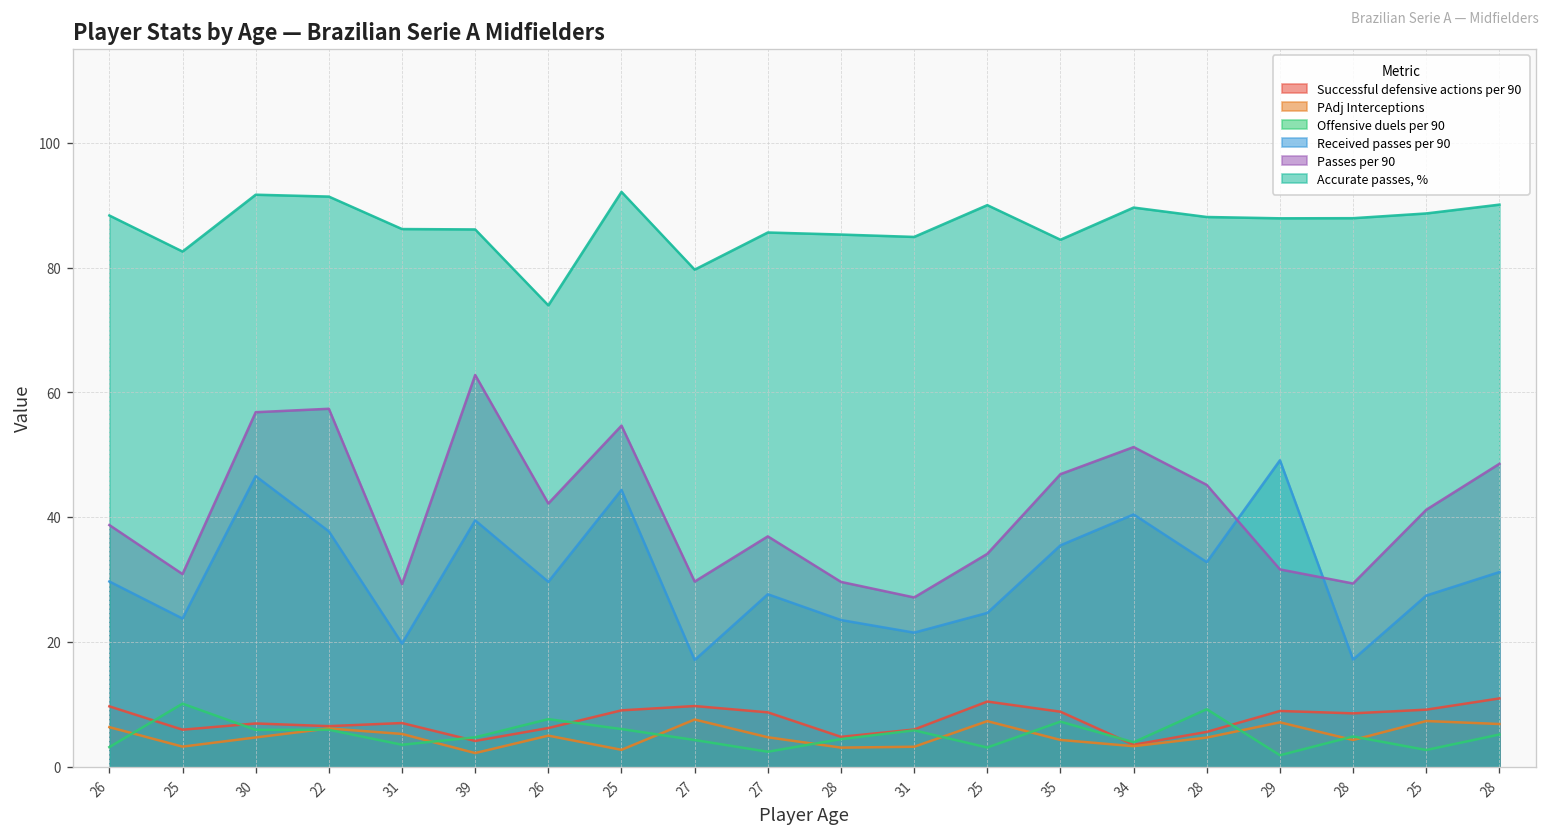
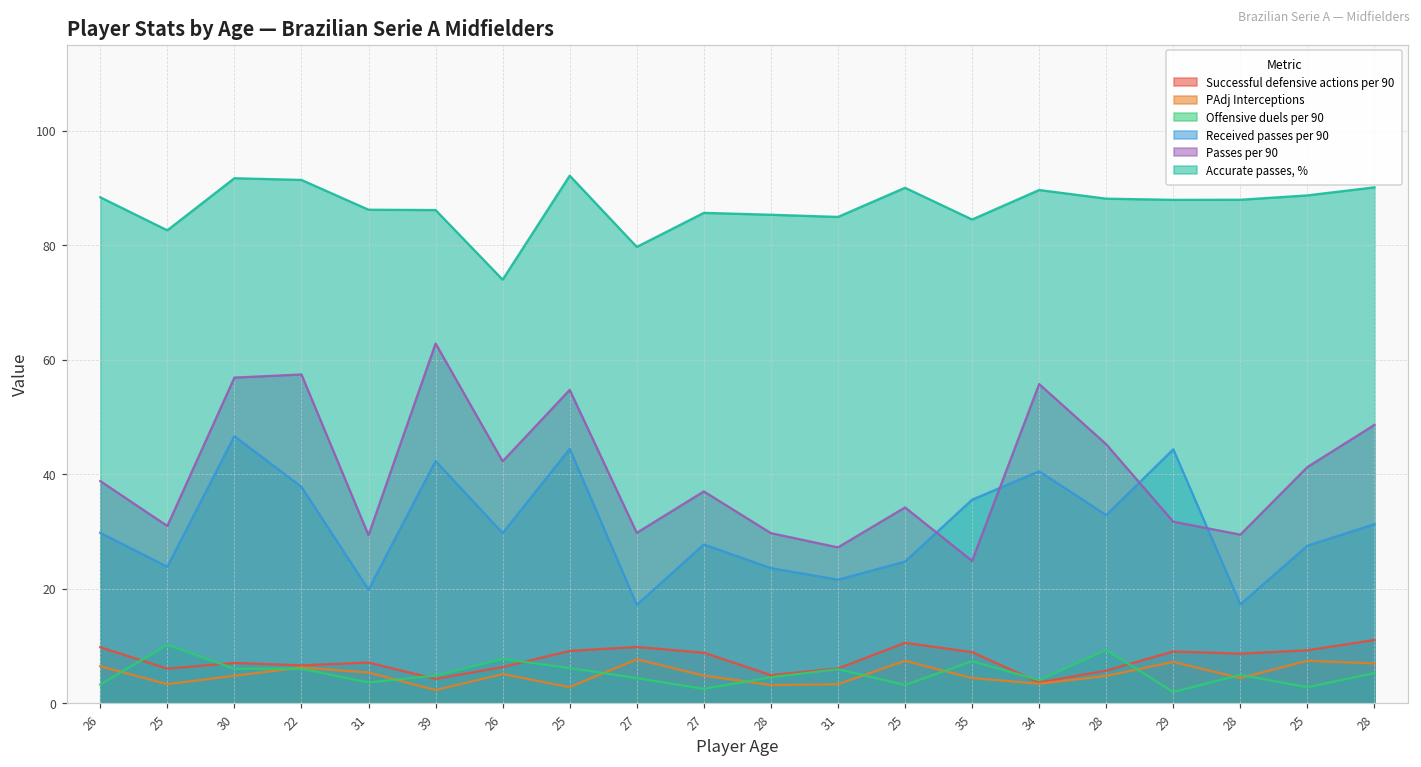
Received passes per 90, 39: 40 -> 42
Passes per 90, 35: 47 -> 25
Passes per 90, 34: 51 -> 56
Received passes per 90, 29: 49 -> 44
